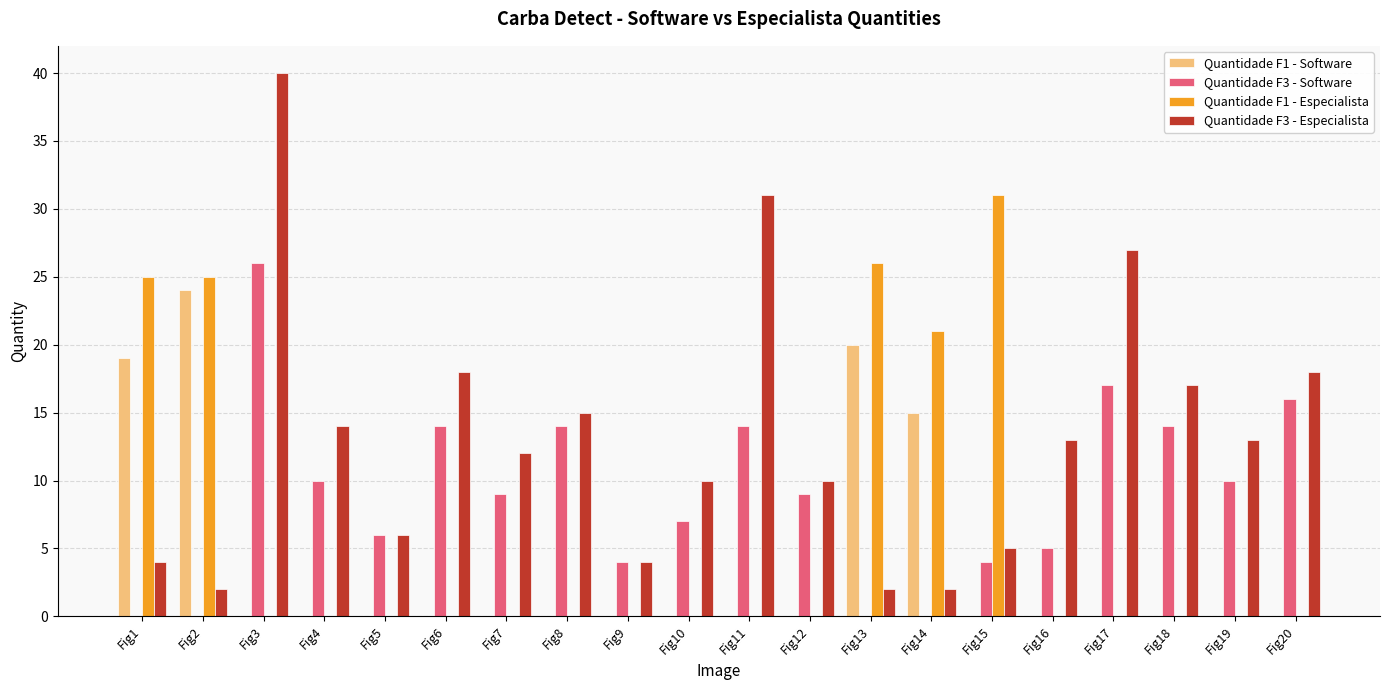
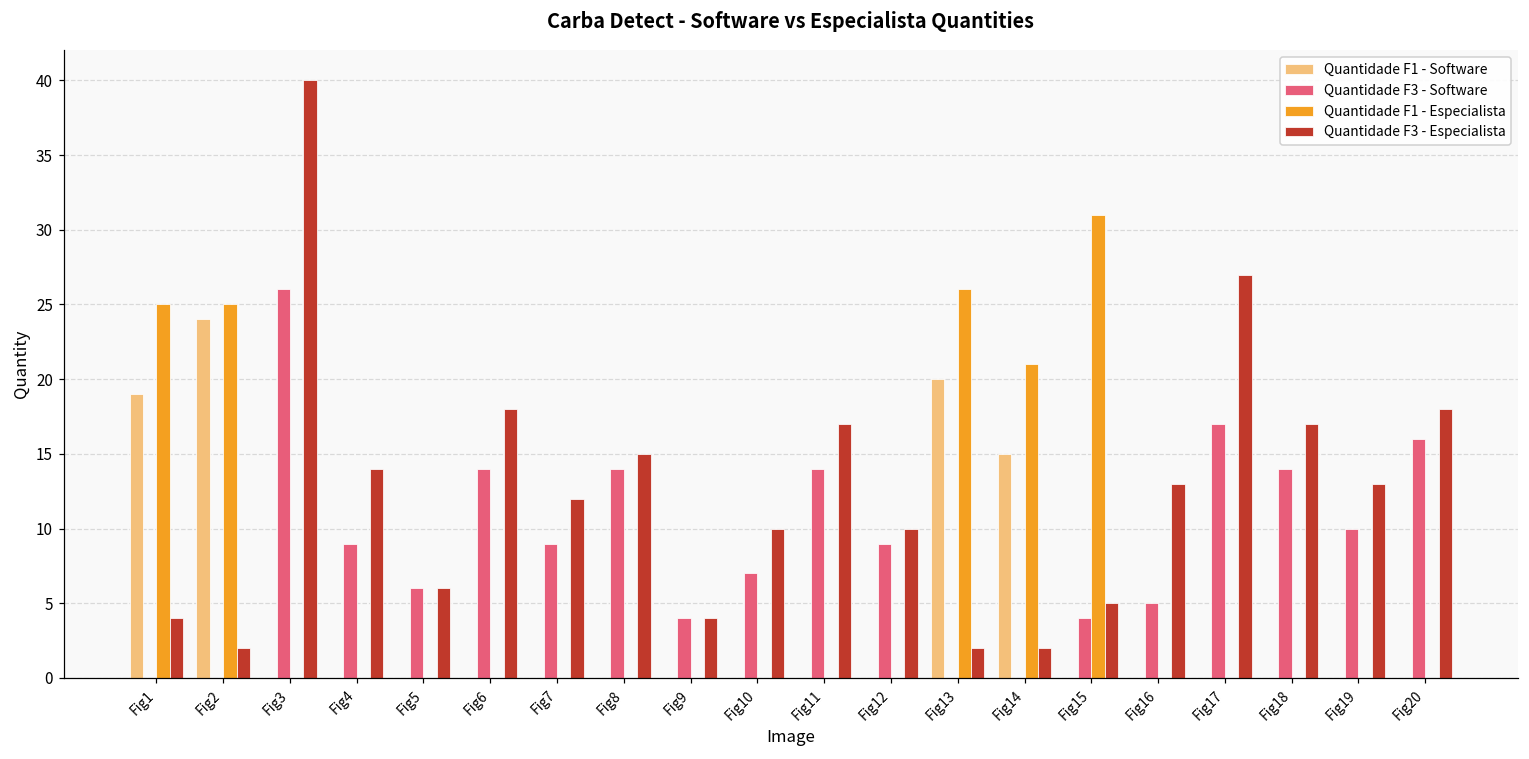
Quantidade F3 - Software, Fig4: 10 -> 9
Quantidade F3 - Especialista, Fig11: 31 -> 17
